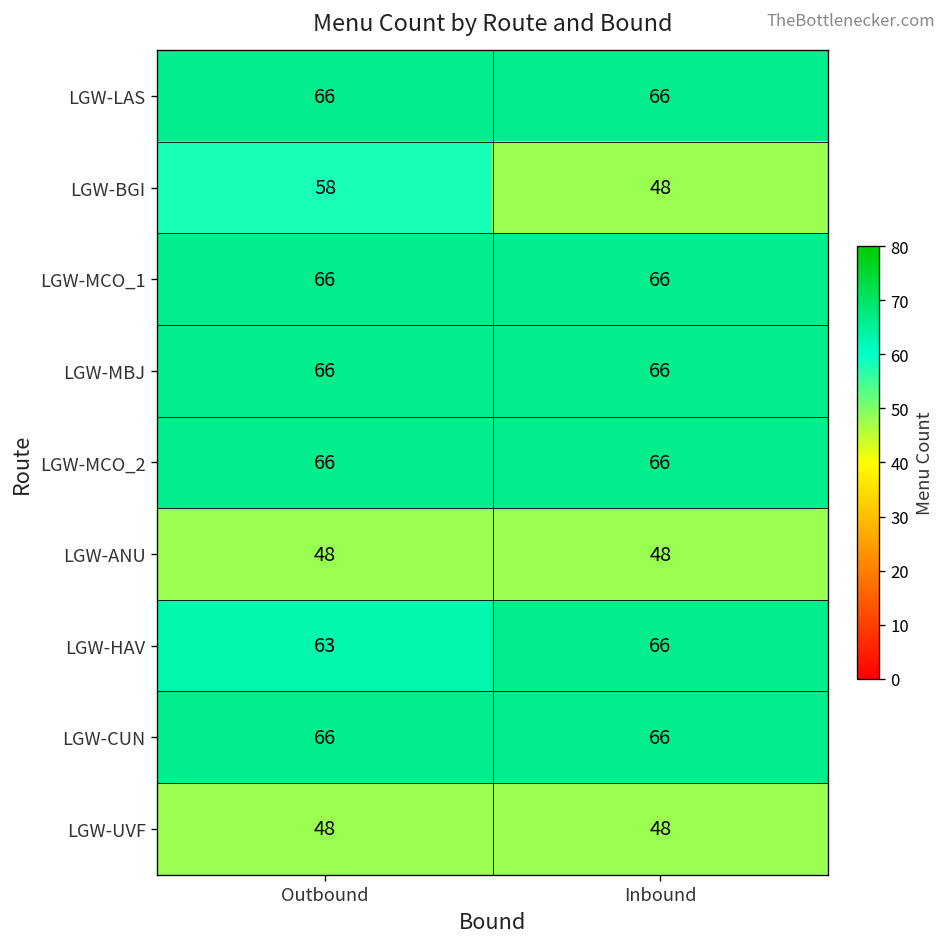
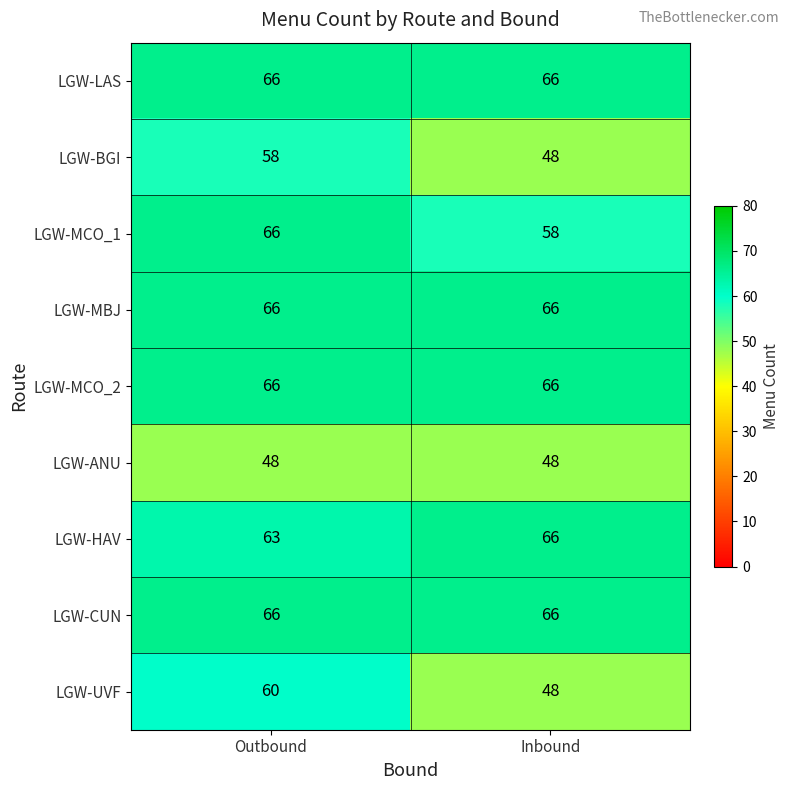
LGW-MCO_1, Inbound: 66 -> 58
LGW-UVF, Outbound: 48 -> 60
